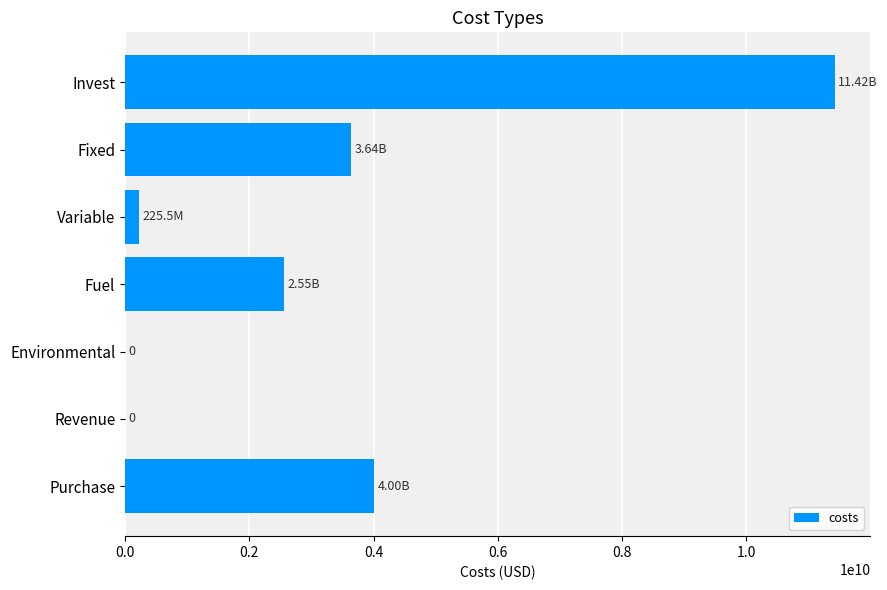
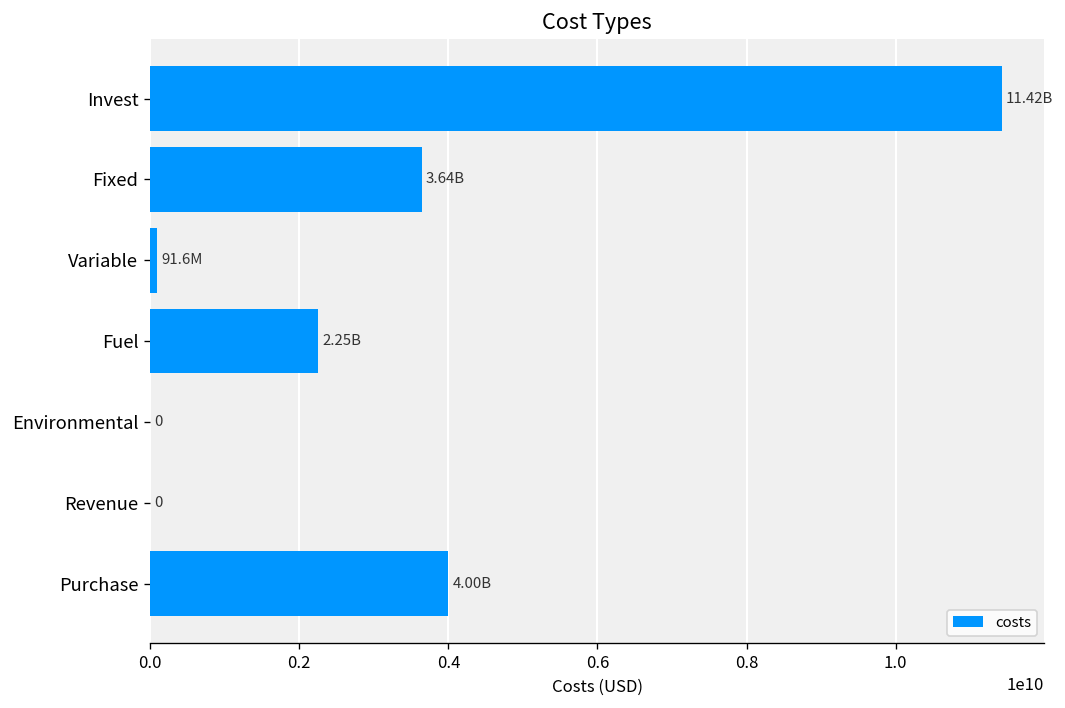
Variable: 225.5M -> 91.6M
Fuel: 2.55B -> 2.25B
